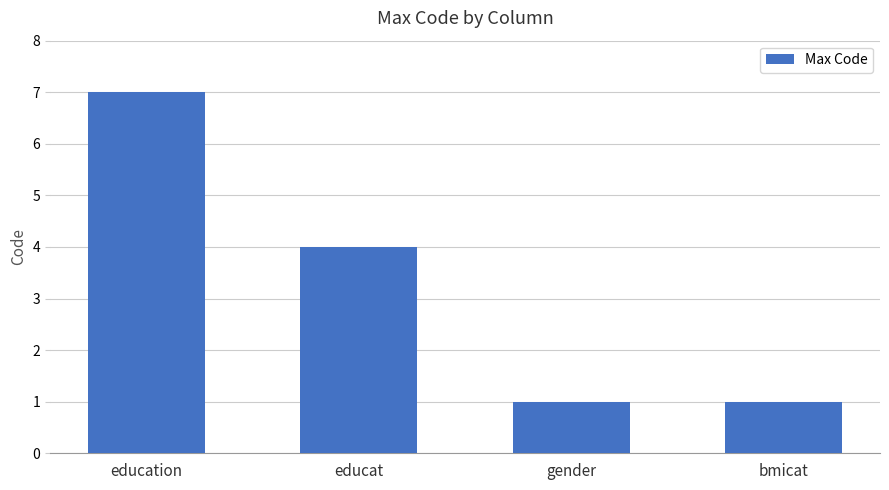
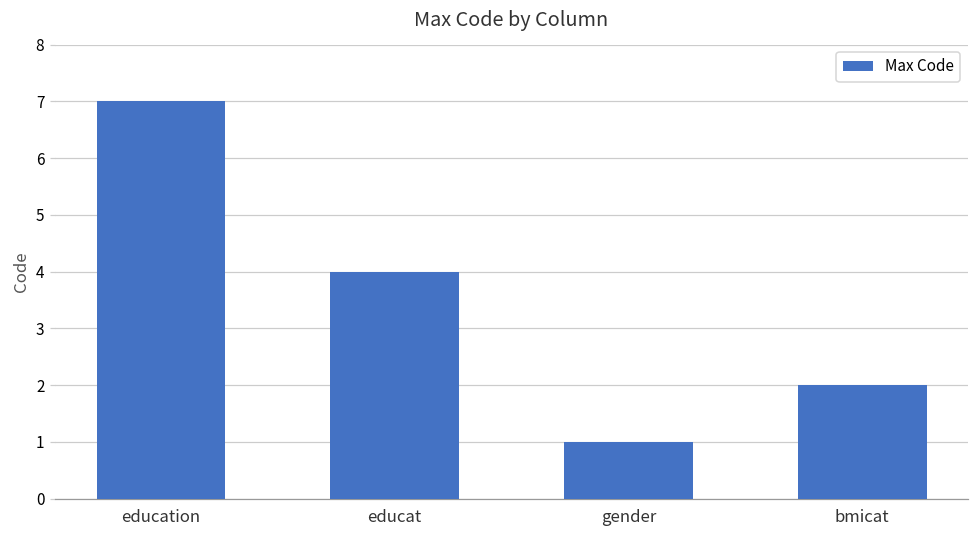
bmicat: 1 -> 2
